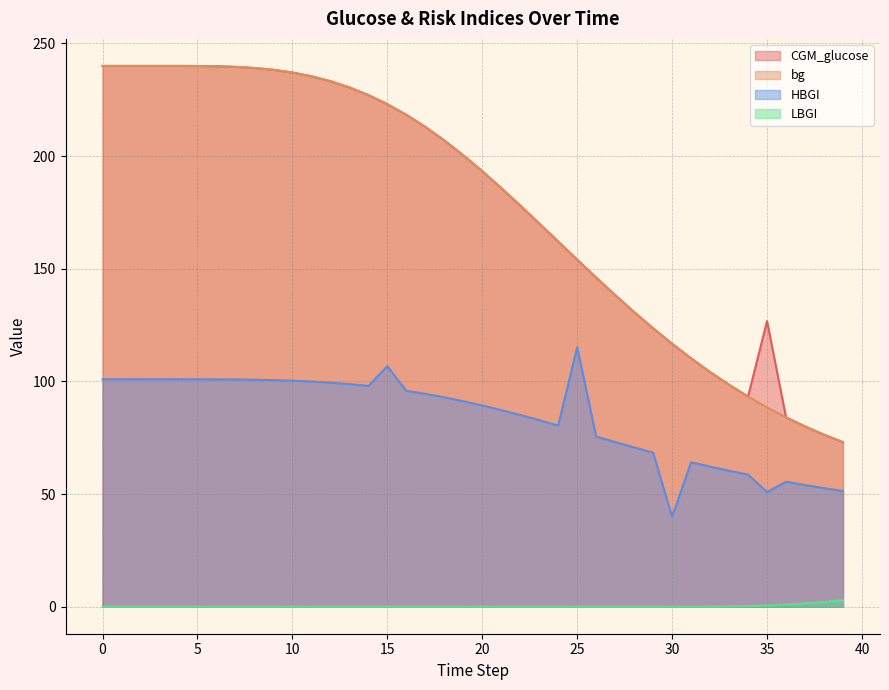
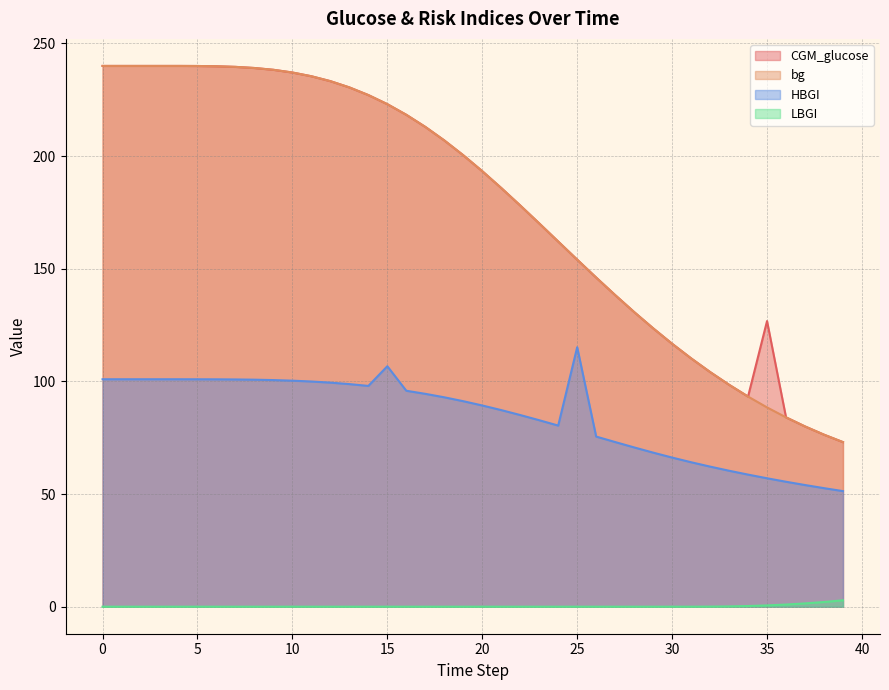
HBGI, 30: 40 -> 66
HBGI, 35: 51 -> 57
